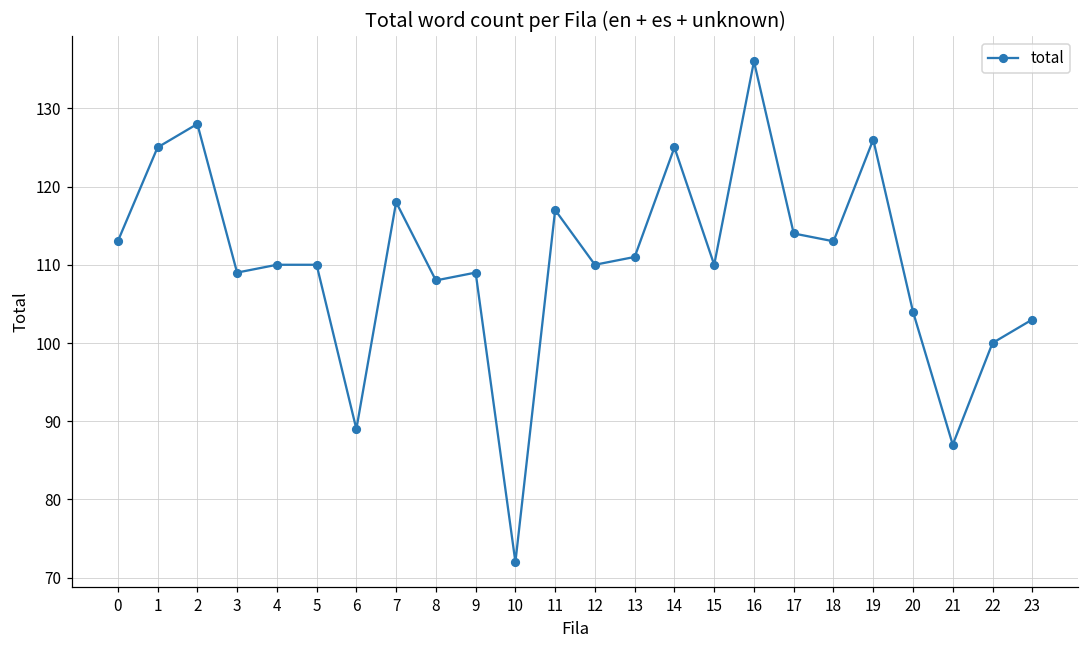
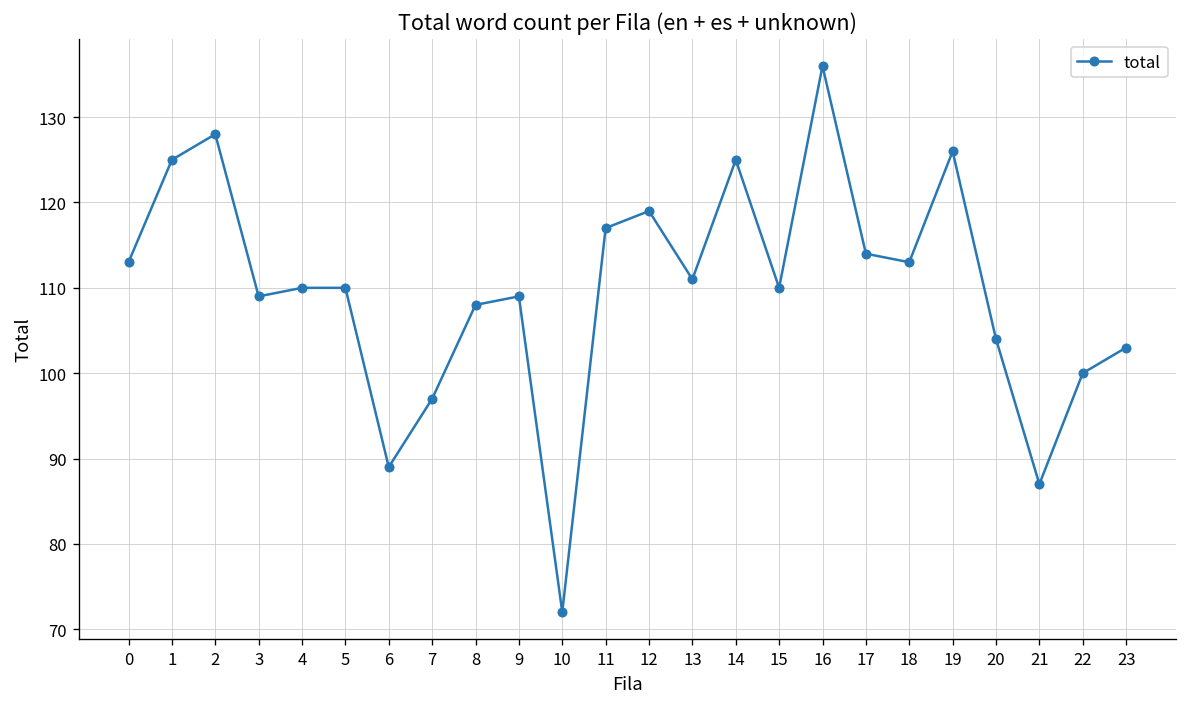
7: 118 -> 97
12: 110 -> 119
